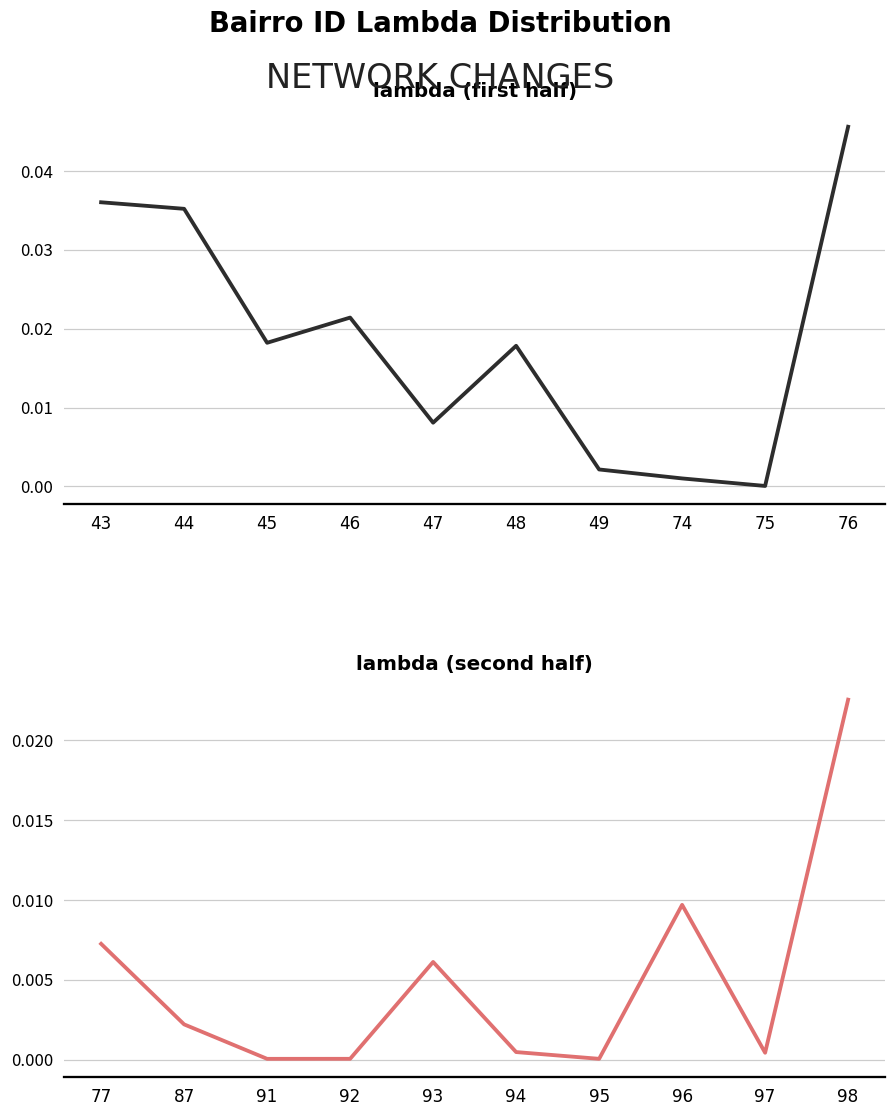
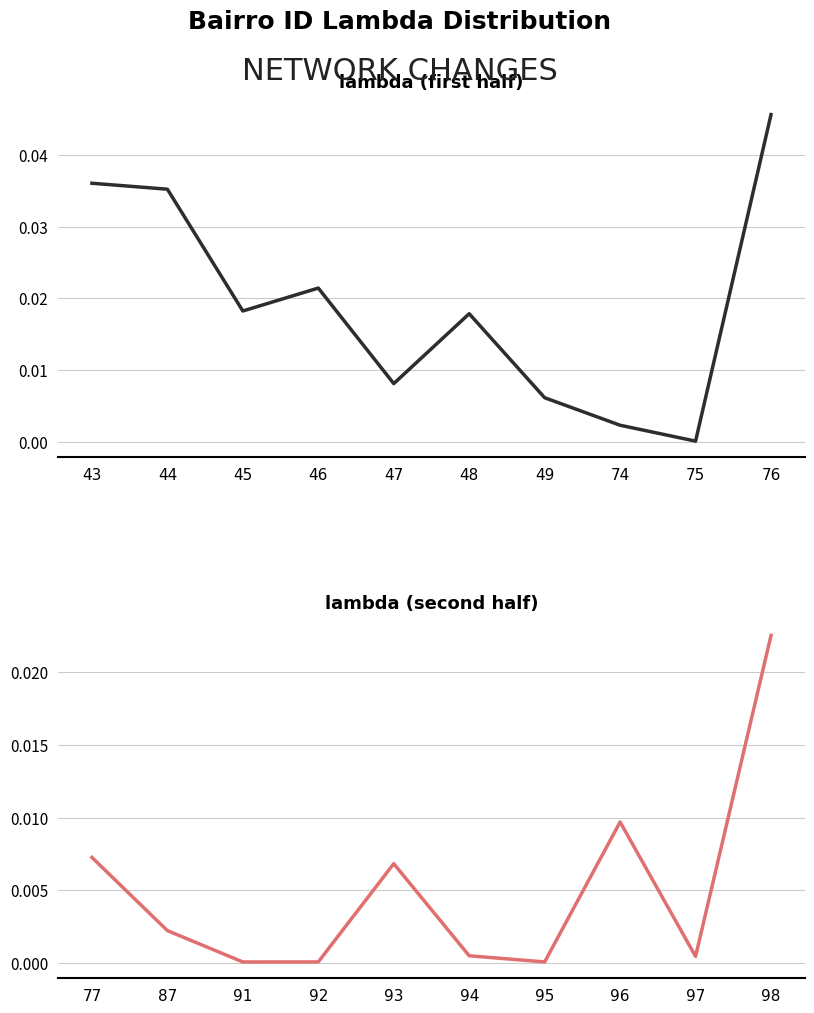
lambda (first half), 49: 0.002 -> 0.006
lambda (first half), 74: 0.001 -> 0.002
lambda (second half), 93: 0.0061 -> 0.0068
